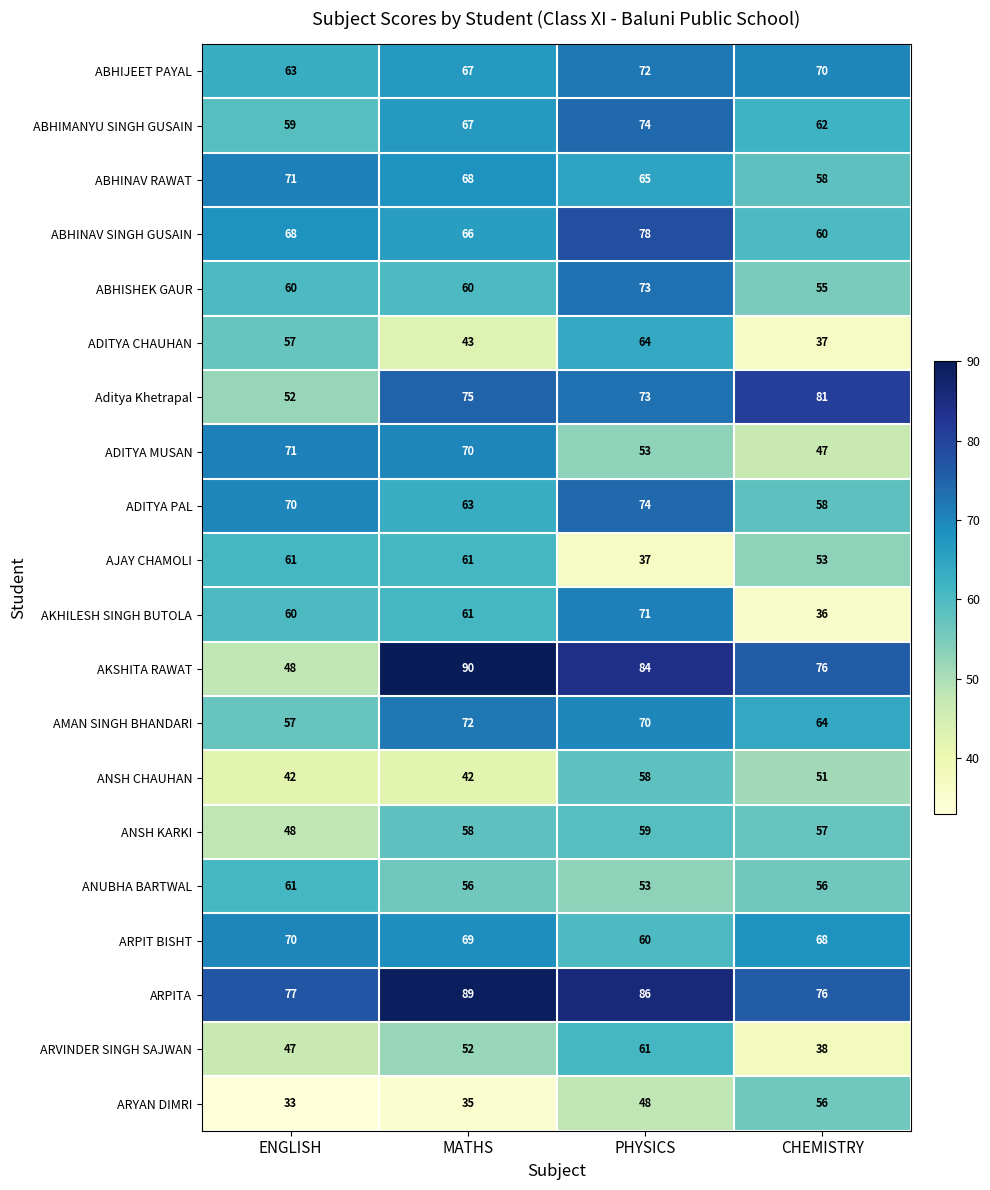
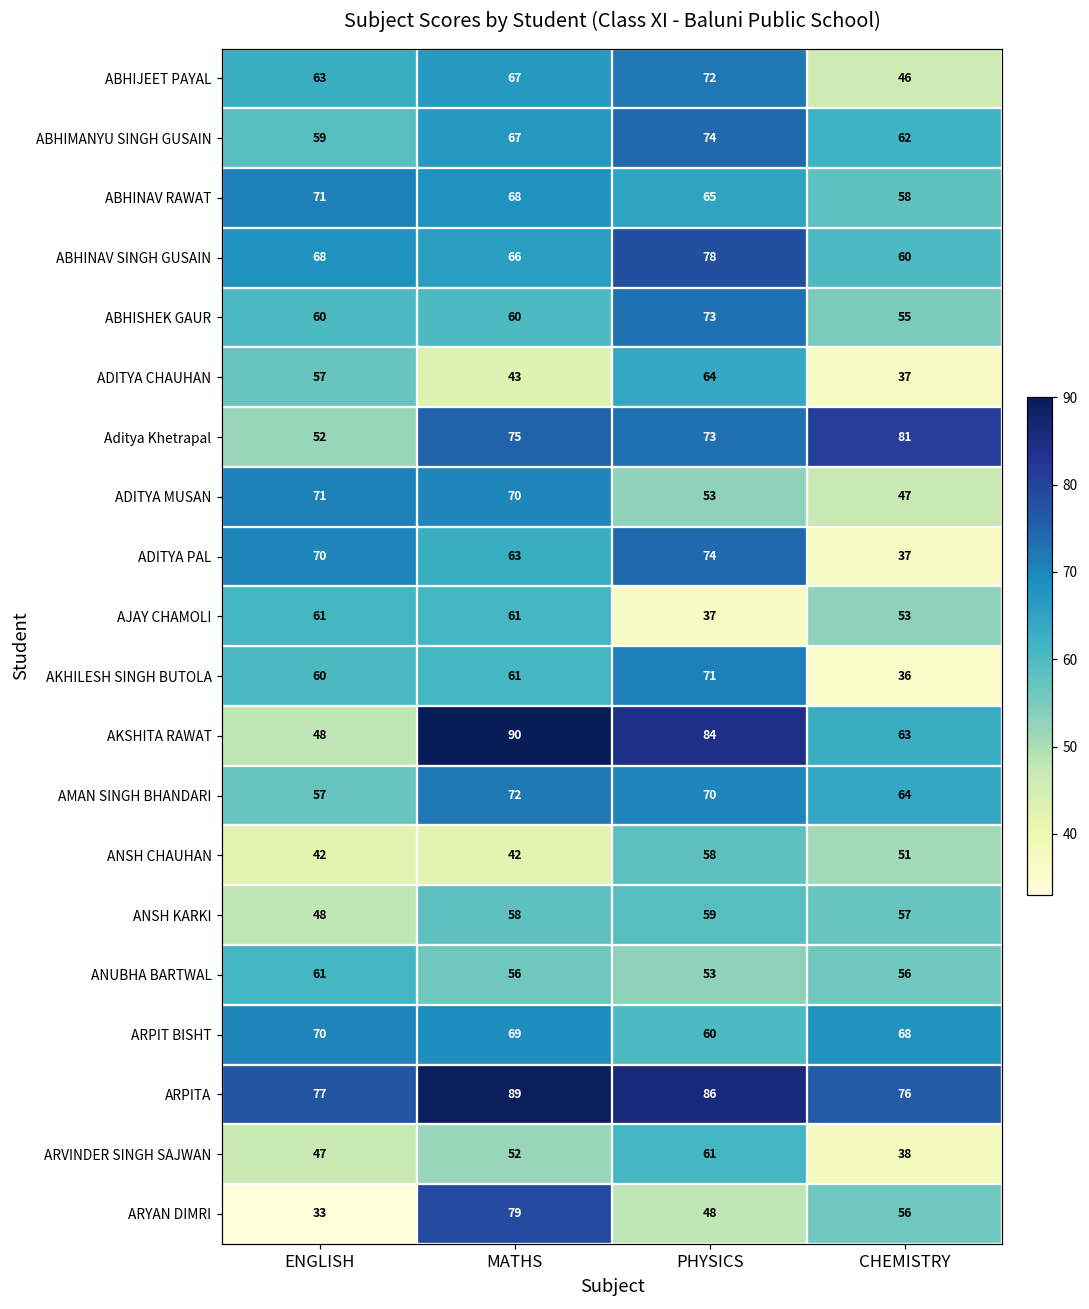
ABHIJEET PAYAL, CHEMISTRY: 70 -> 46
ADITYA PAL, CHEMISTRY: 58 -> 37
AKSHITA RAWAT, CHEMISTRY: 76 -> 63
ARYAN DIMRI, MATHS: 35 -> 79
